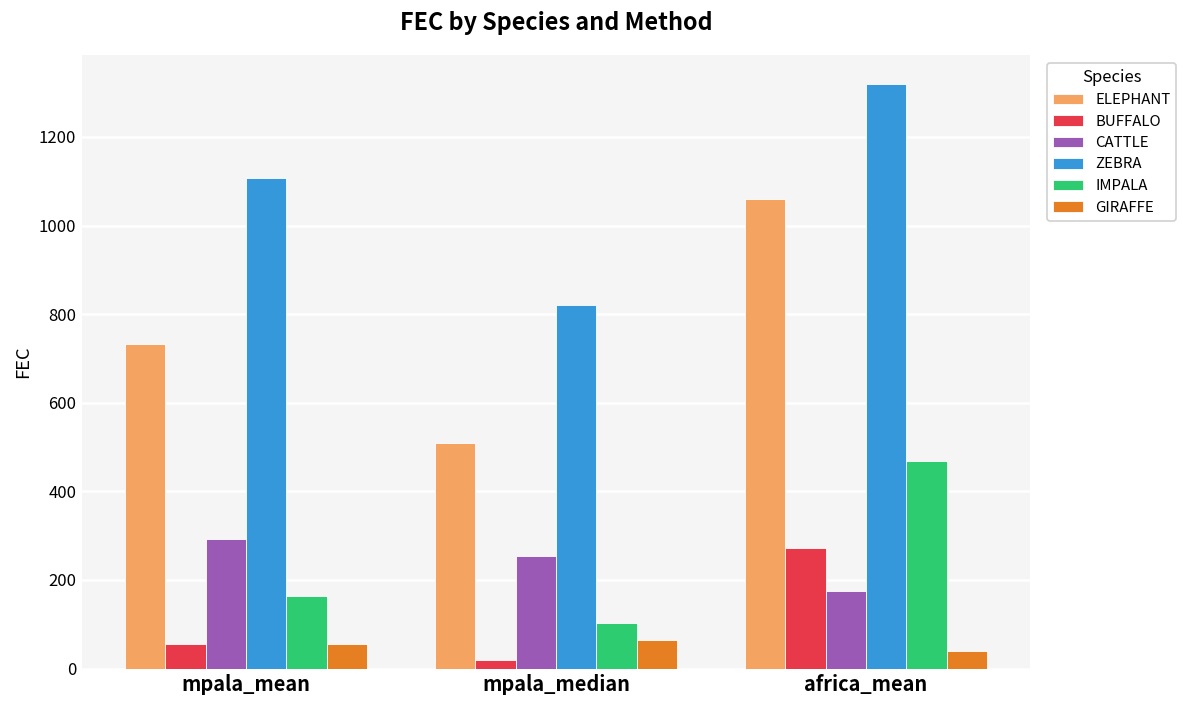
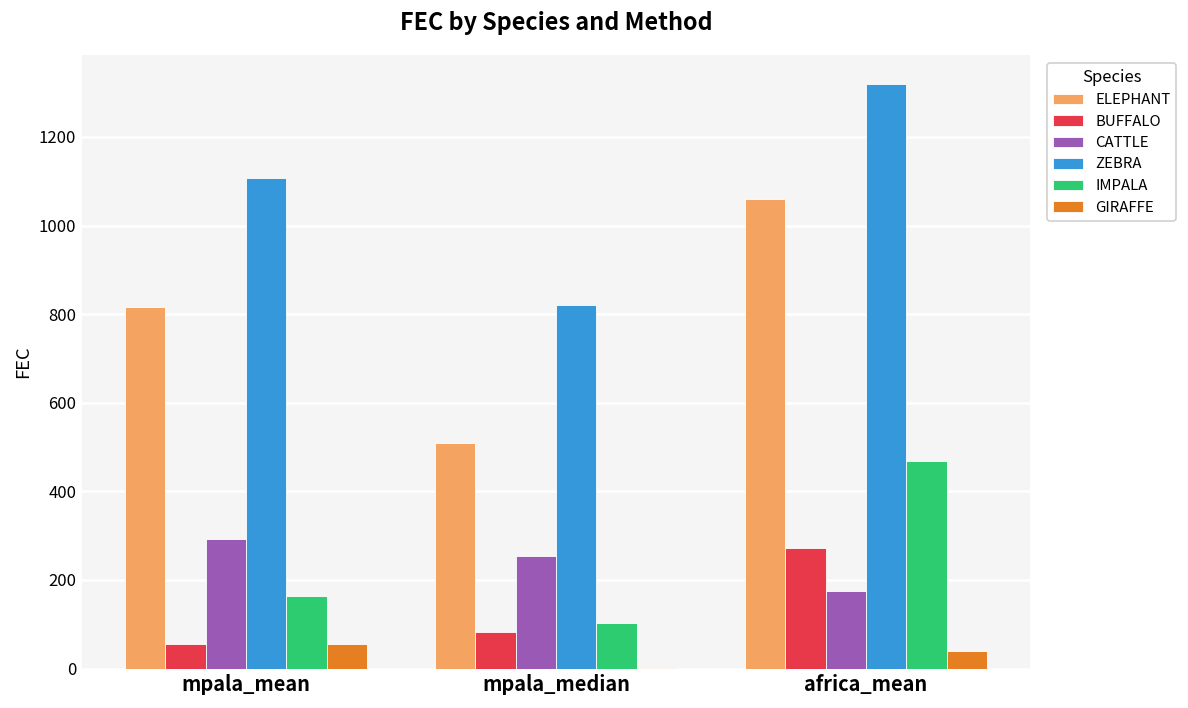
ELEPHANT, mpala_mean: 730 -> 820
BUFFALO, mpala_median: 20 -> 80
GIRAFFE, mpala_median: 70 -> 0
